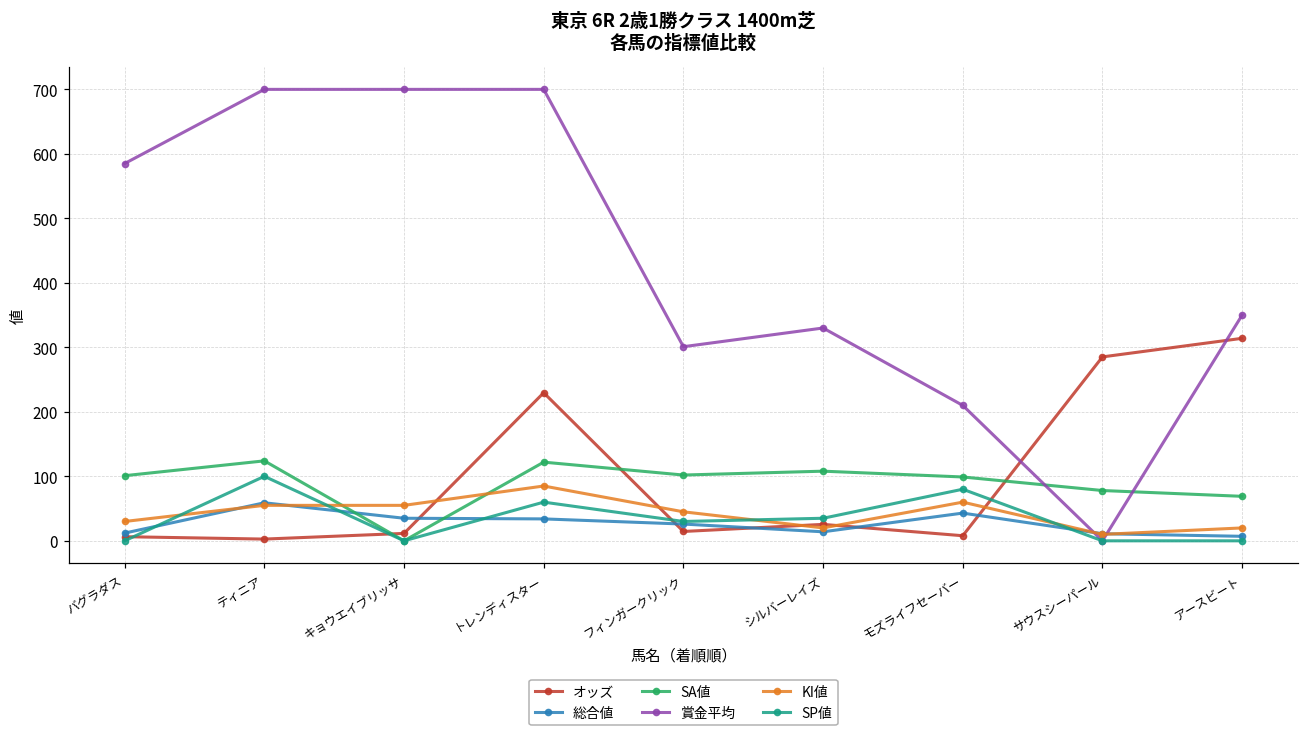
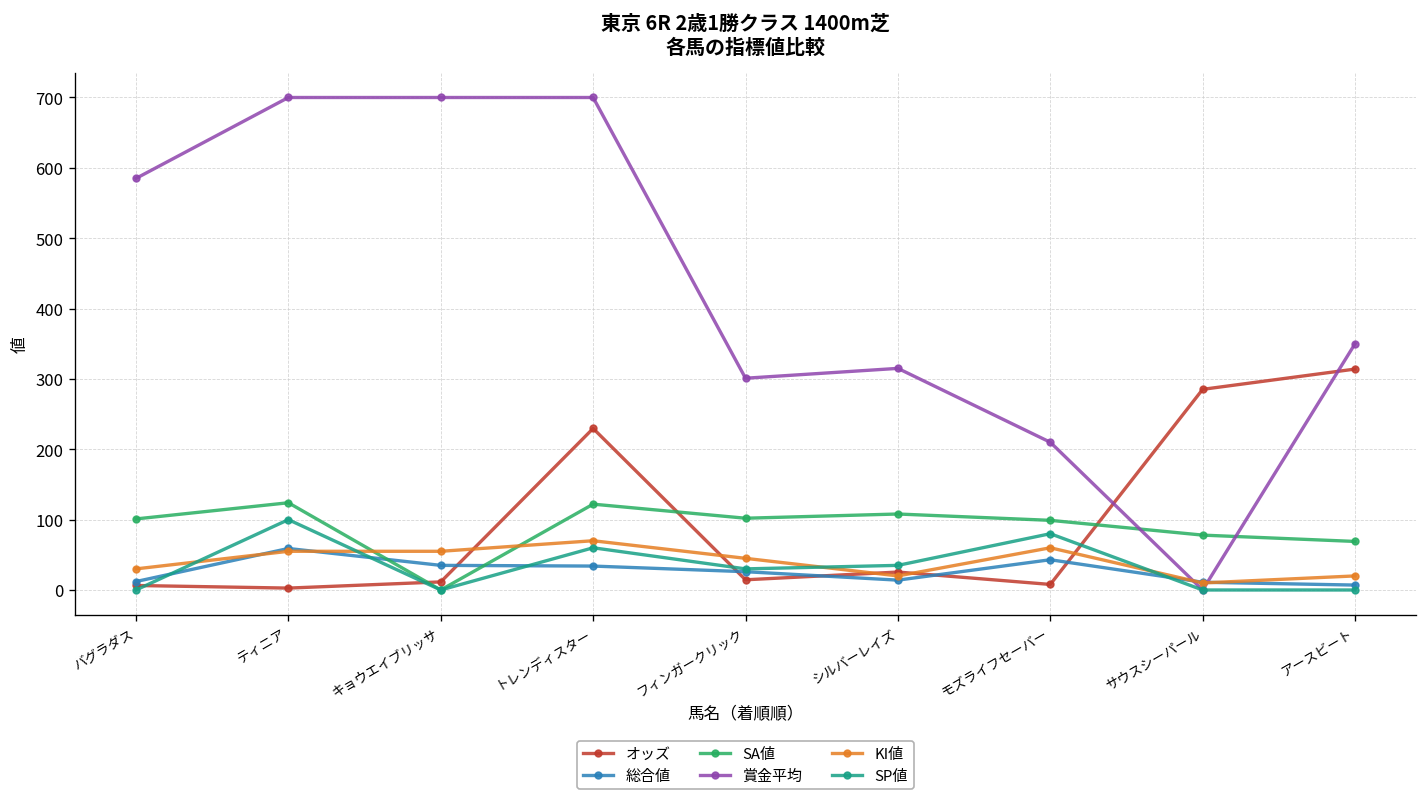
KI値, トレンディスター: 90 -> 70
賞金平均, シルバーレイズ: 330 -> 320
